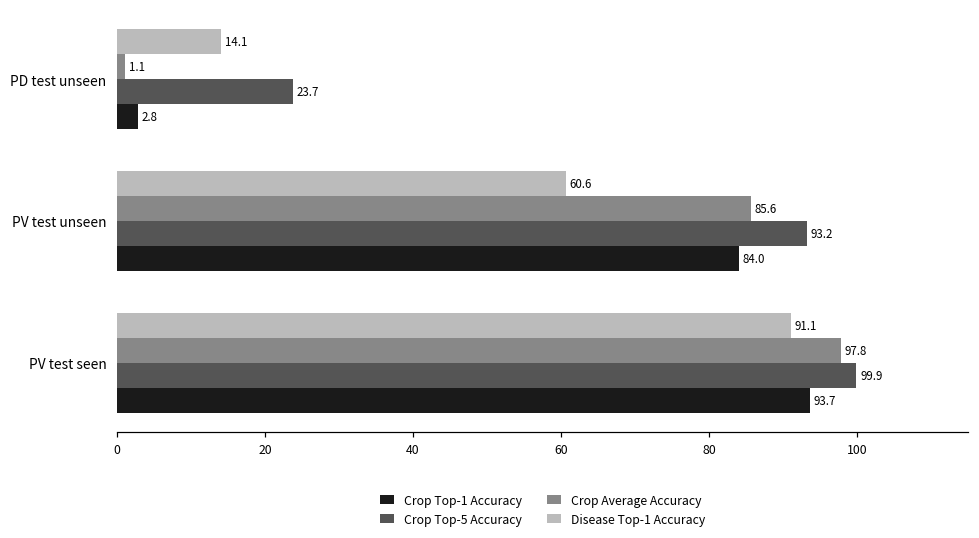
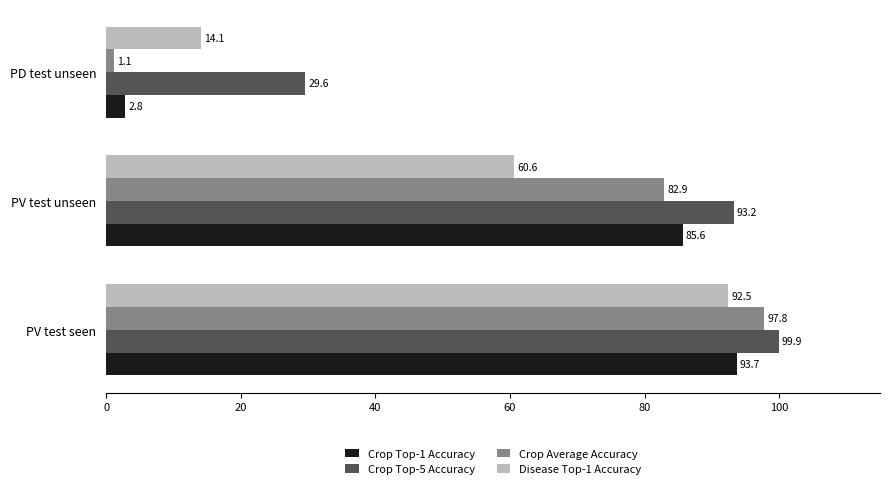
Crop Top-5 Accuracy, PD test unseen: 23.7 -> 29.6
Crop Average Accuracy, PV test unseen: 85.6 -> 82.9
Crop Top-1 Accuracy, PV test unseen: 84.0 -> 85.6
Disease Top-1 Accuracy, PV test seen: 91.1 -> 92.5
